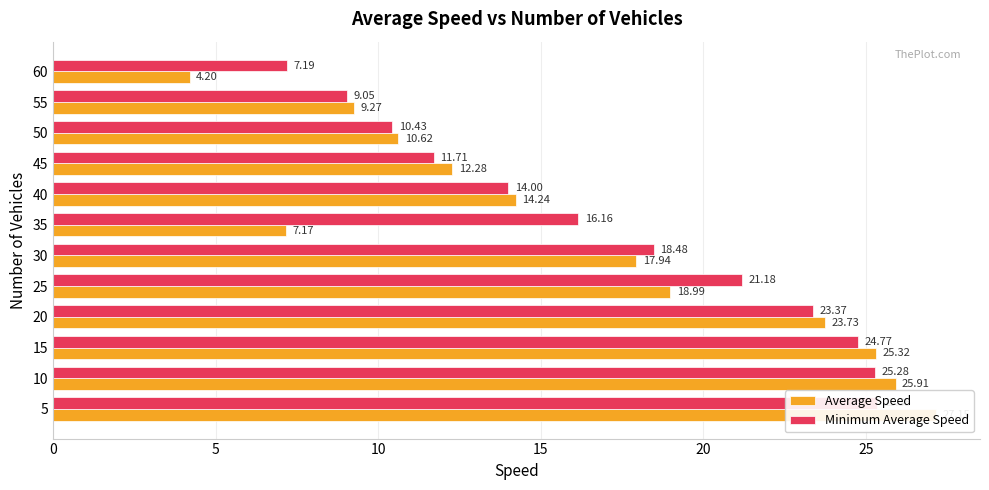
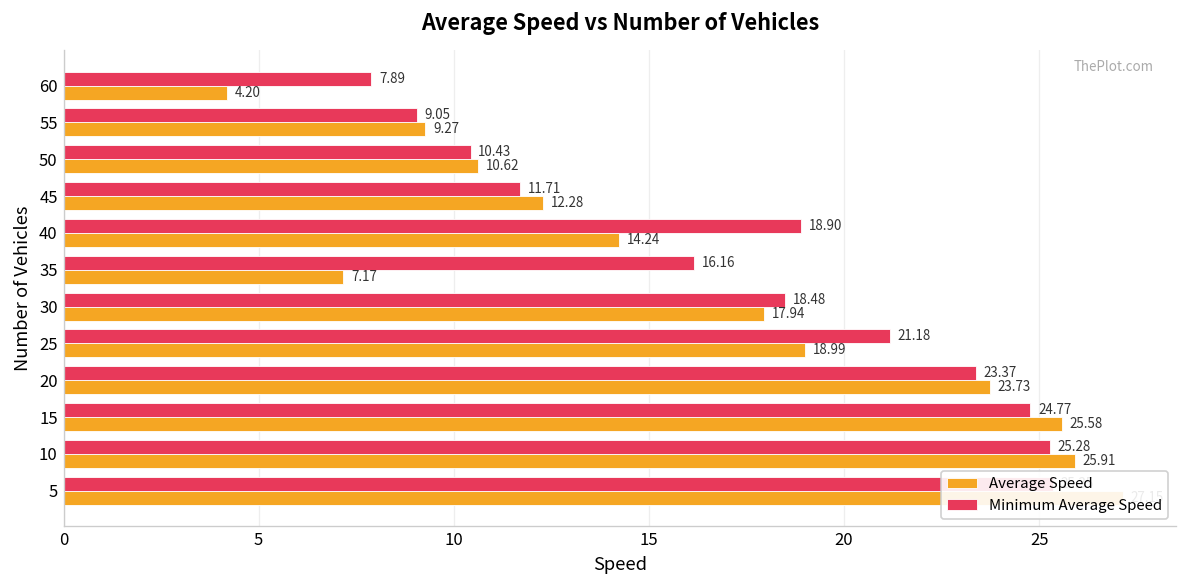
Minimum Average Speed, 60: 7.19 -> 7.89
Minimum Average Speed, 40: 14.00 -> 18.90
Average Speed, 15: 25.32 -> 25.58
